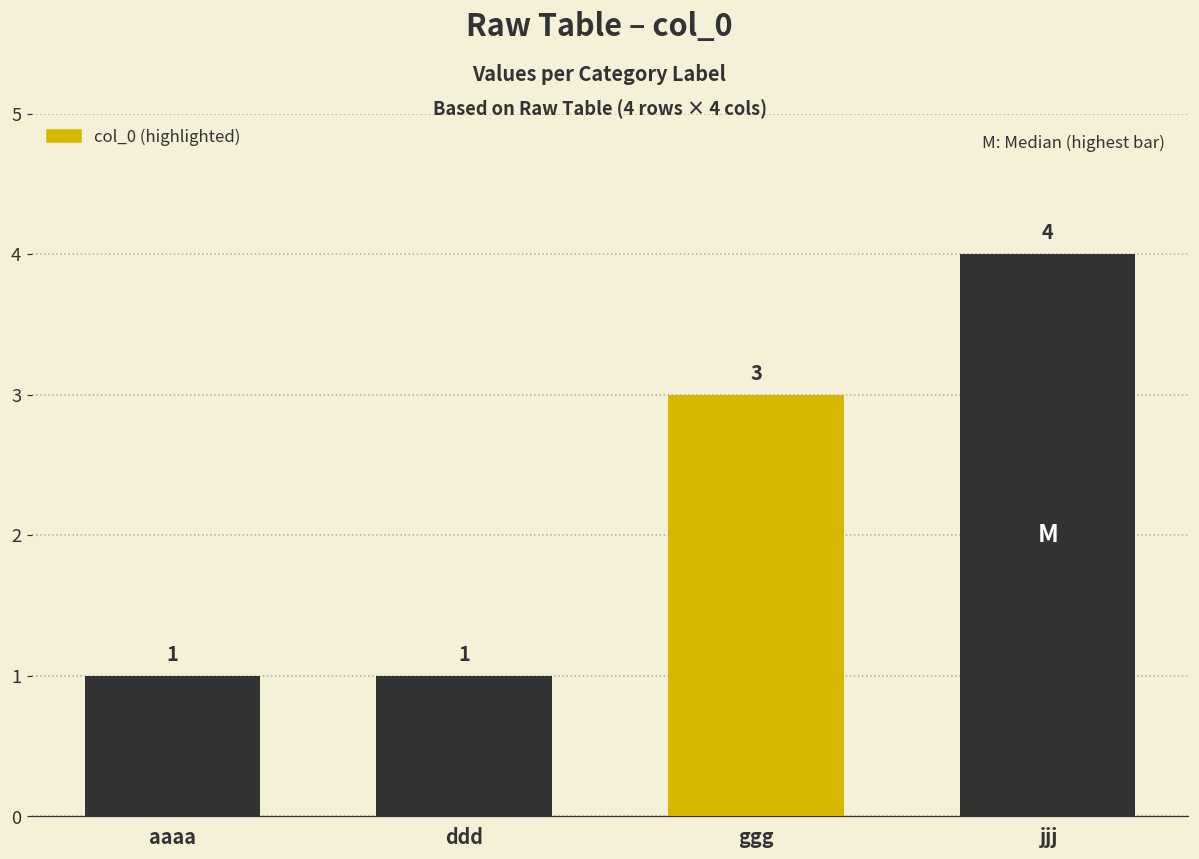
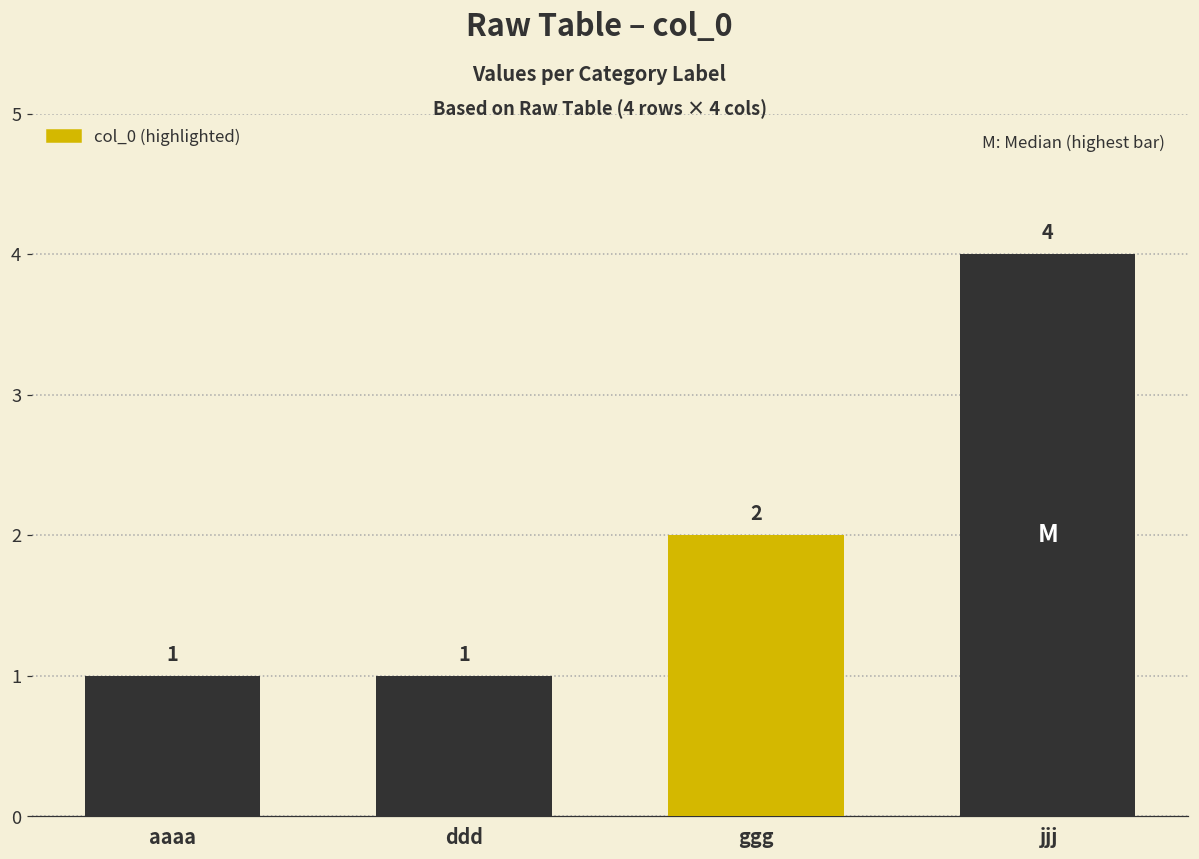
ggg: 3 -> 2
